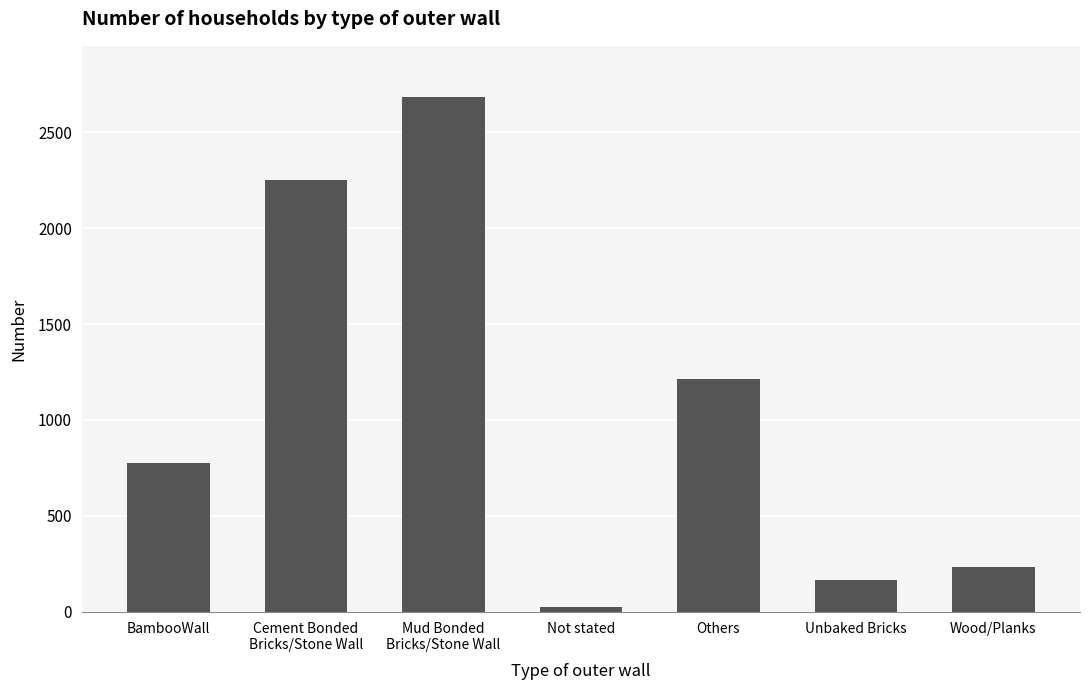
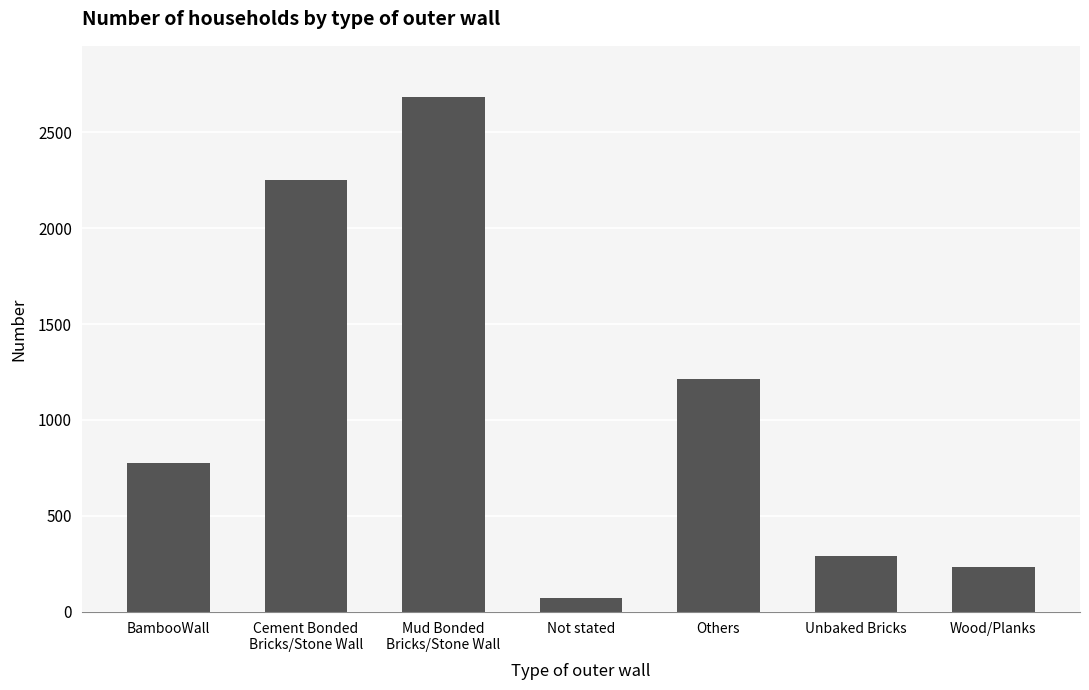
Not stated: 30 -> 70
Unbaked Bricks: 170 -> 290
